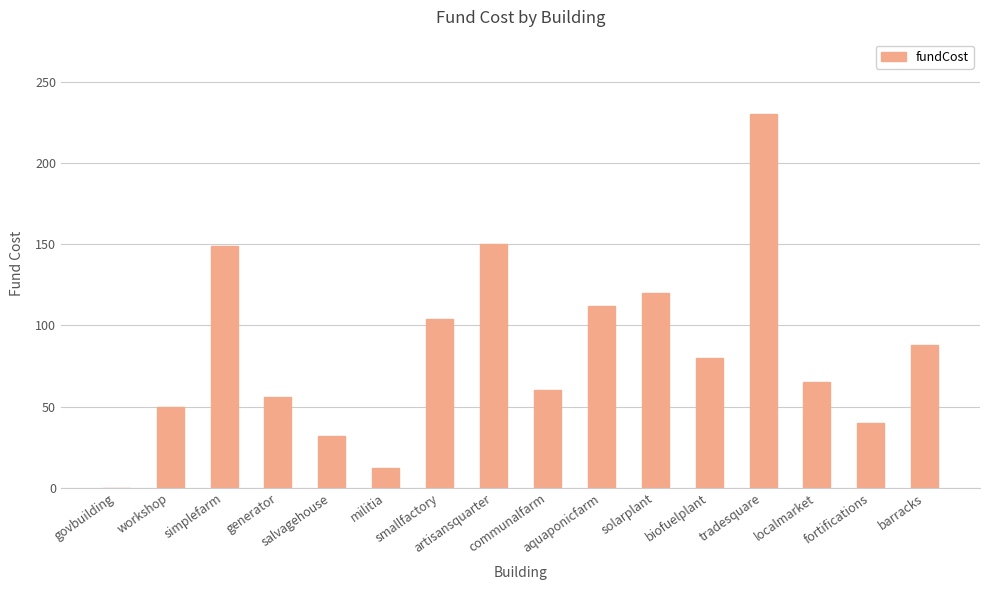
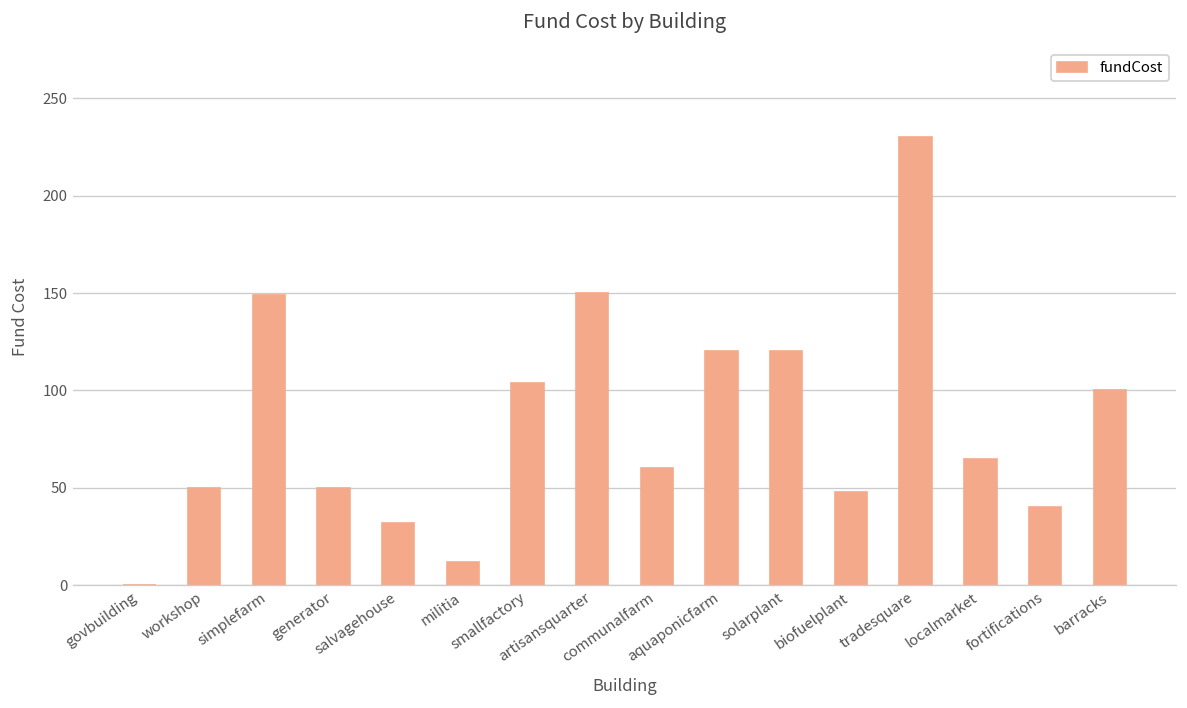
generator: 56 -> 50
aquaponicfarm: 112 -> 120
biofuelplant: 80 -> 48
barracks: 88 -> 100
